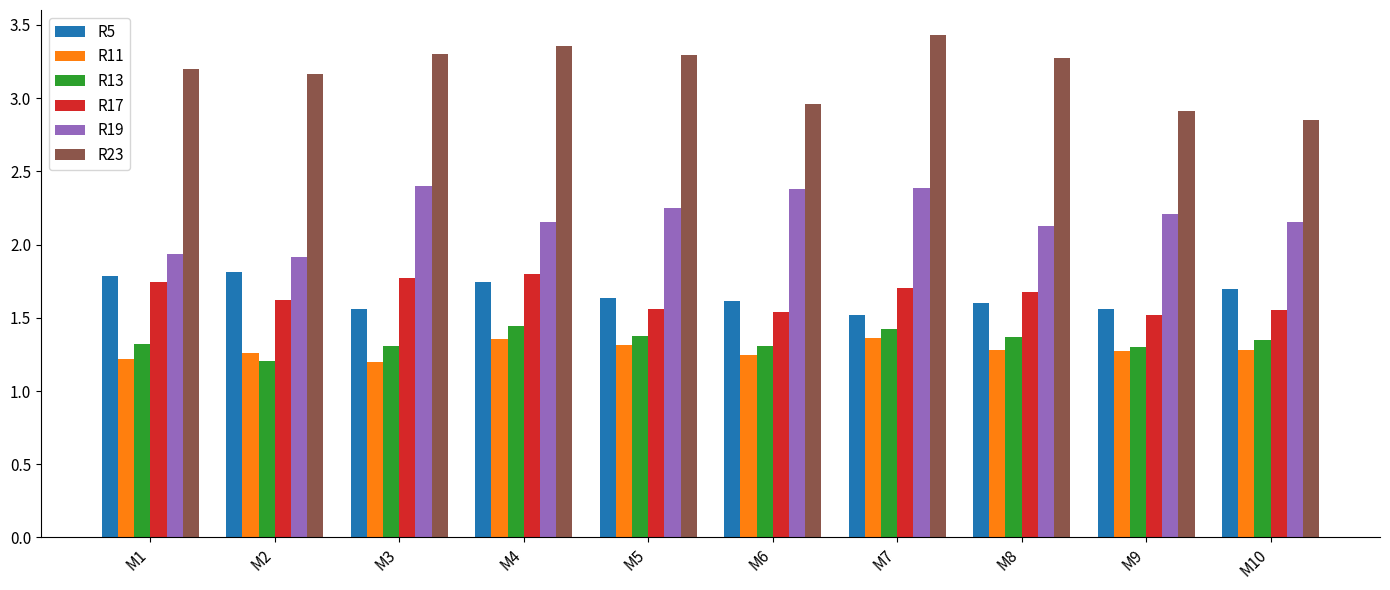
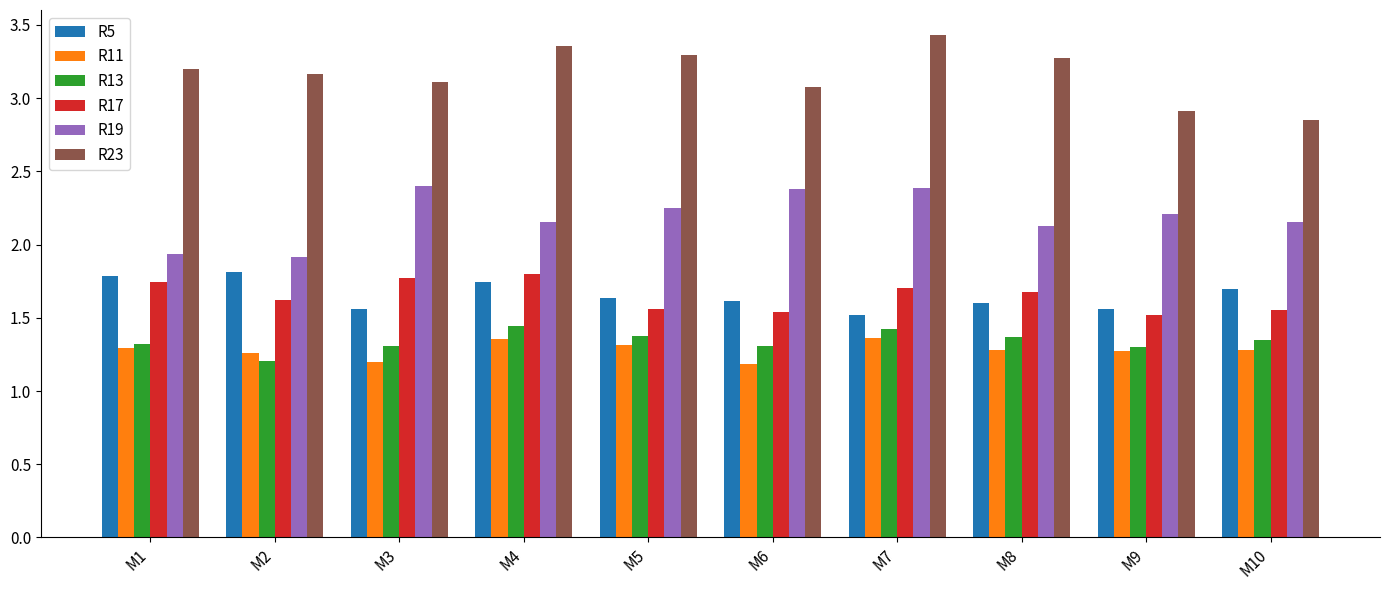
R11, M1: 1.22 -> 1.29
R23, M3: 3.30 -> 3.11
R11, M6: 1.25 -> 1.19
R23, M6: 2.96 -> 3.08
